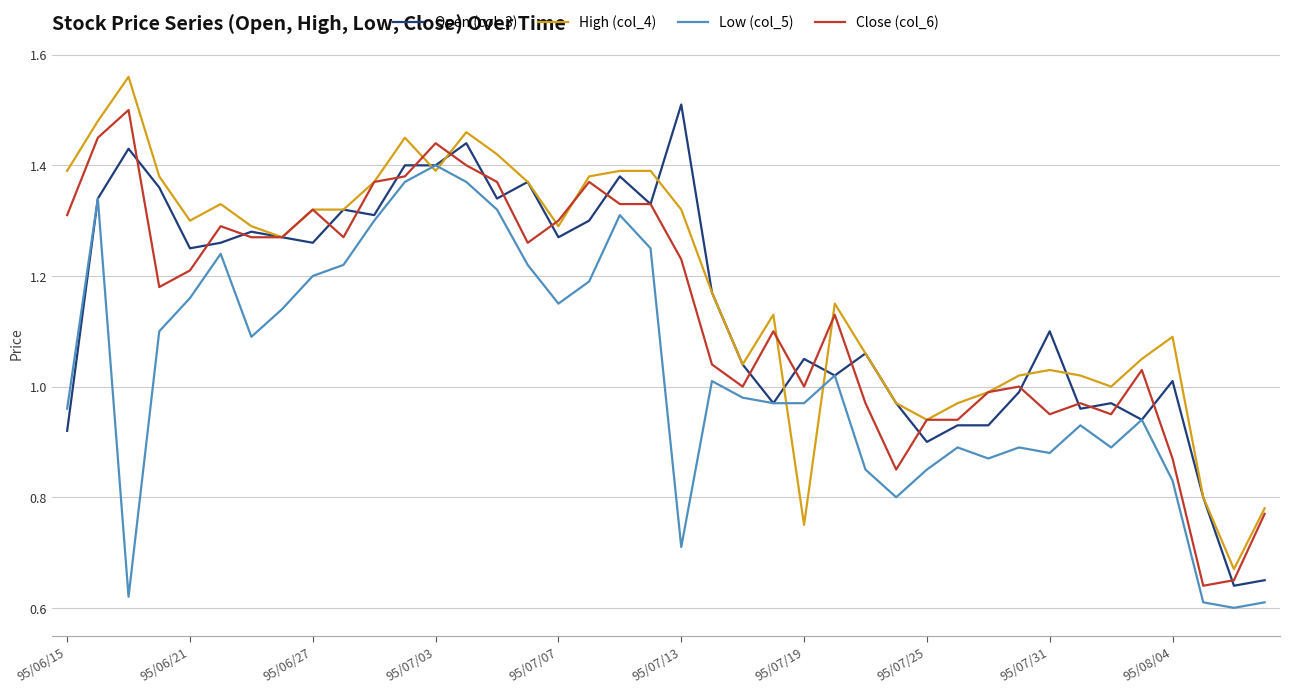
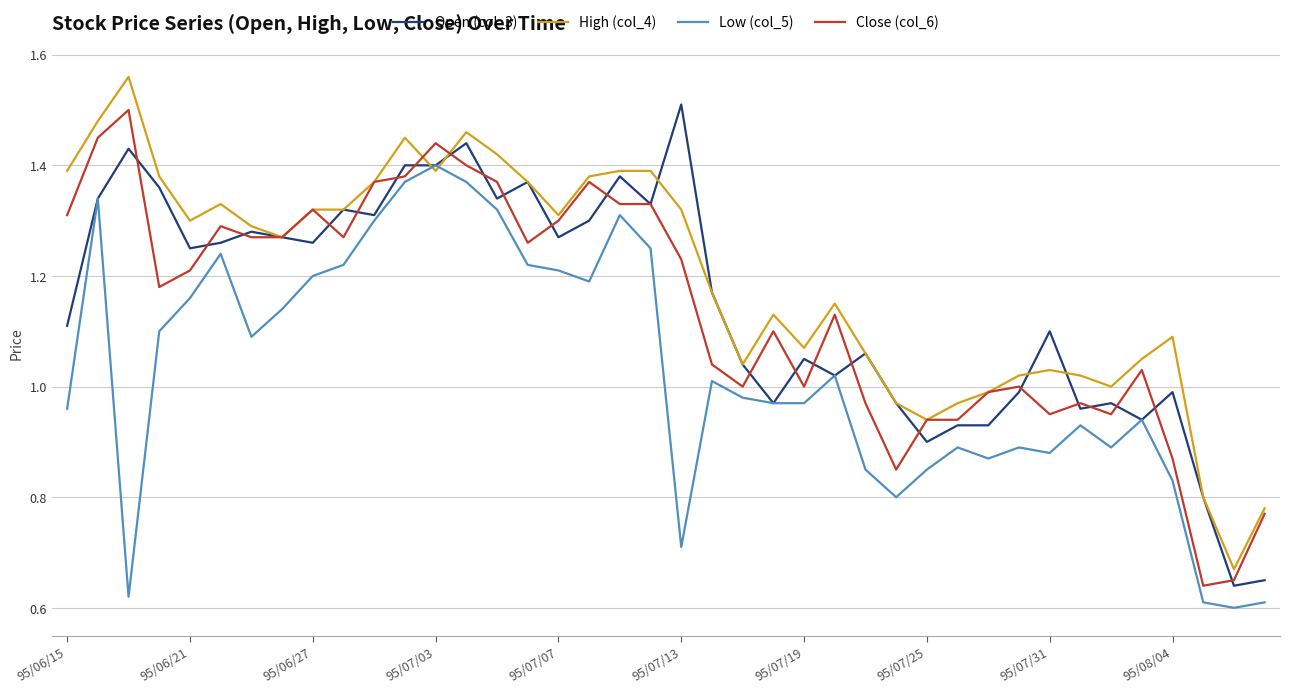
Open (col_3), 95/06/15: 0.92 -> 1.11
High (col_4), 95/07/07: 1.29 -> 1.31
Low (col_5), 95/07/07: 1.15 -> 1.21
High (col_4), 95/07/19: 0.75 -> 1.07
Open (col_3), 95/08/04: 1.01 -> 0.99
